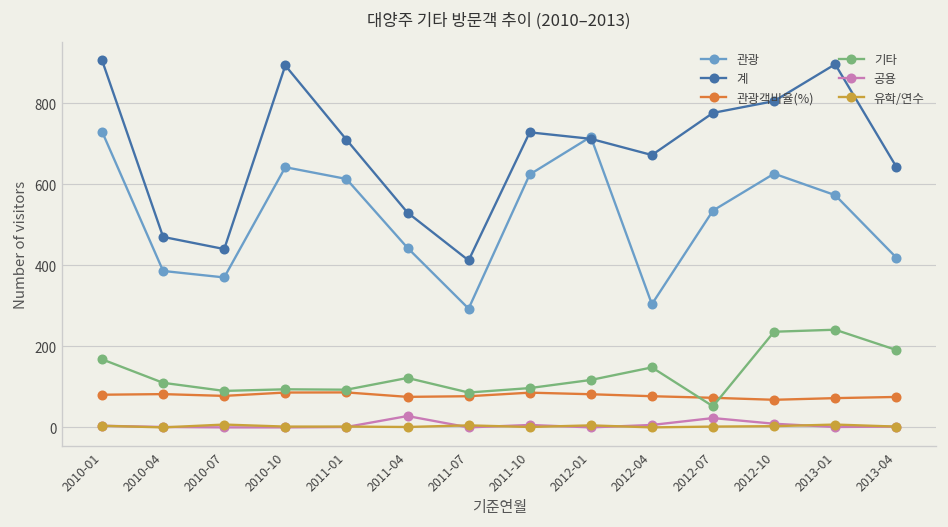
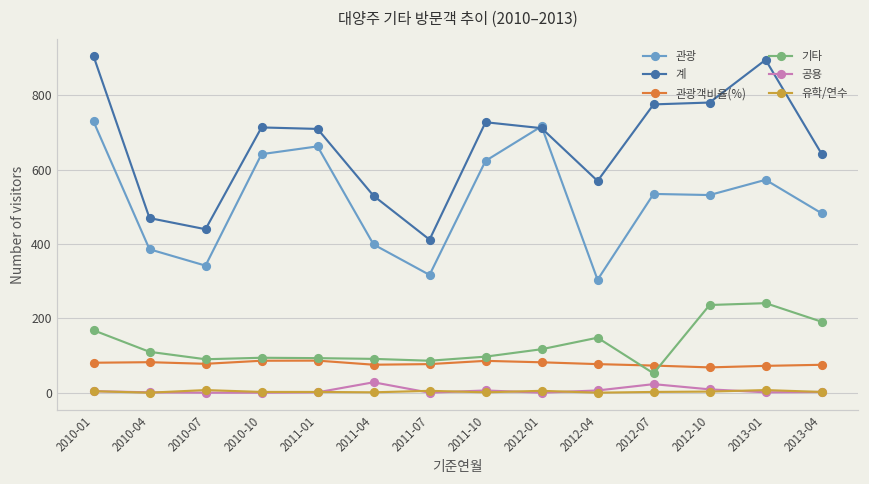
관광, 2010-07: 370 -> 340
계, 2010-10: 890 -> 710
관광, 2011-01: 610 -> 660
관광, 2011-04: 440 -> 400
기타, 2011-04: 120 -> 90
관광, 2011-07: 290 -> 320
계, 2012-04: 670 -> 570
관광, 2012-10: 630 -> 530
계, 2012-10: 810 -> 780
관광, 2013-04: 420 -> 480
